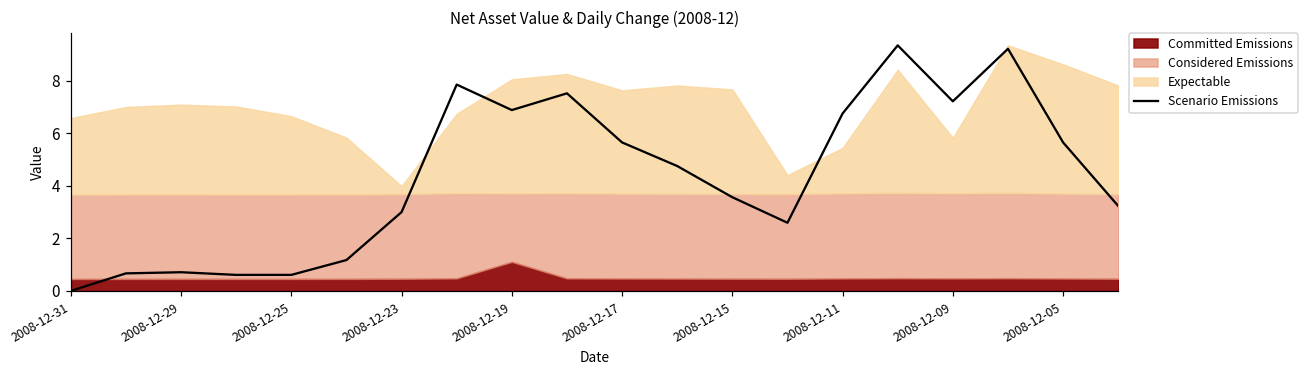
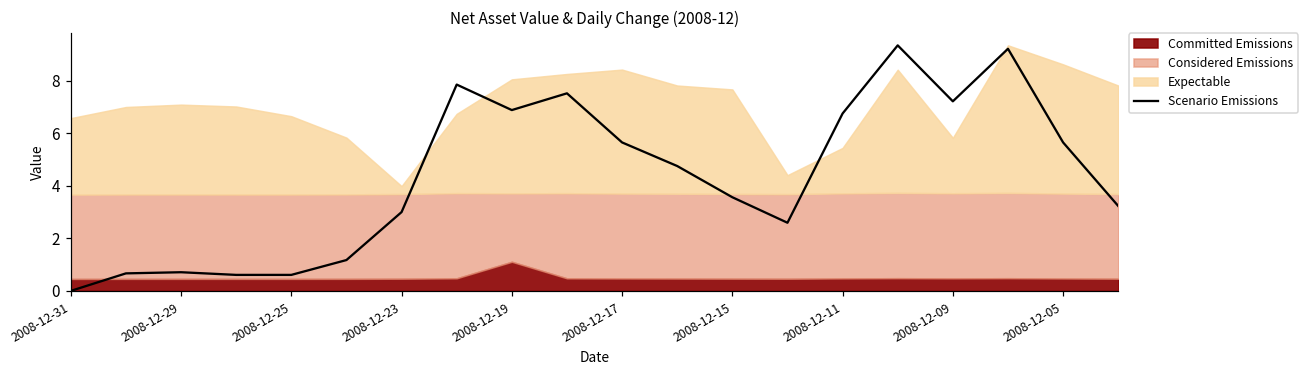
Expectable, 2008-12-17: 3.9 -> 4.7
